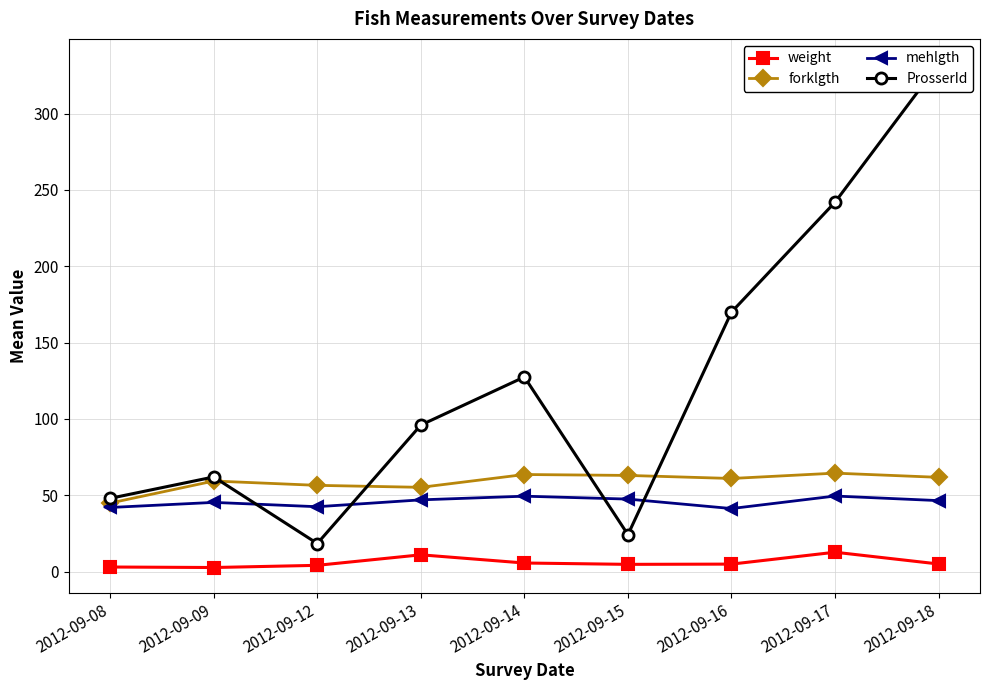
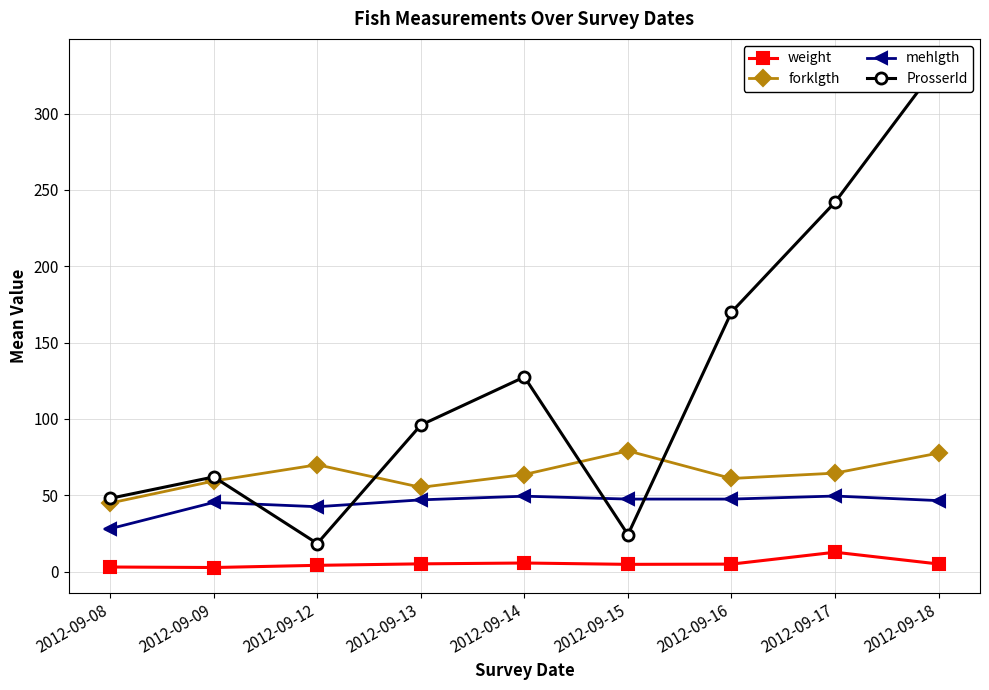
mehlgth, 2012-09-08: 42 -> 28
forklgth, 2012-09-12: 57 -> 70
weight, 2012-09-13: 11 -> 5
forklgth, 2012-09-15: 63 -> 79
mehlgth, 2012-09-16: 41 -> 48
forklgth, 2012-09-18: 62 -> 78
